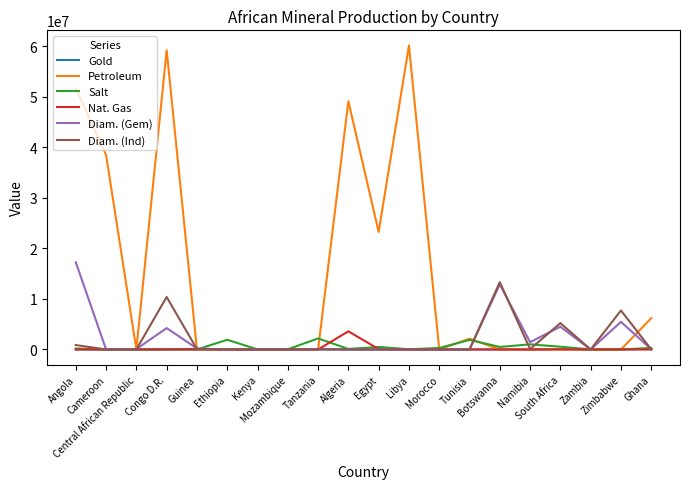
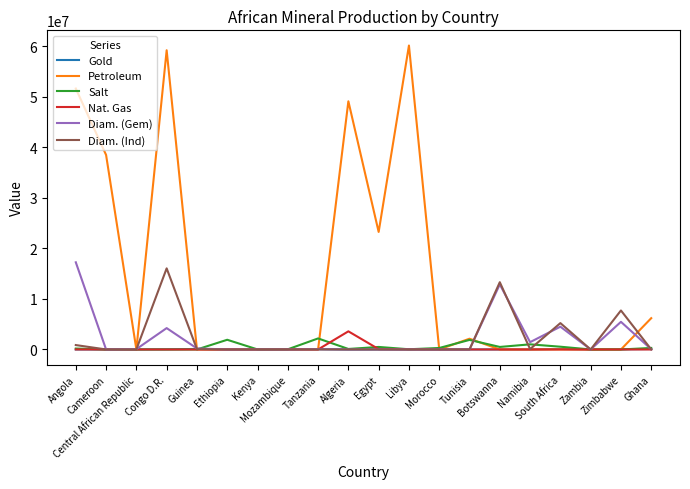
Diam. (Ind), Congo D.R.: 10000000 -> 16000000
